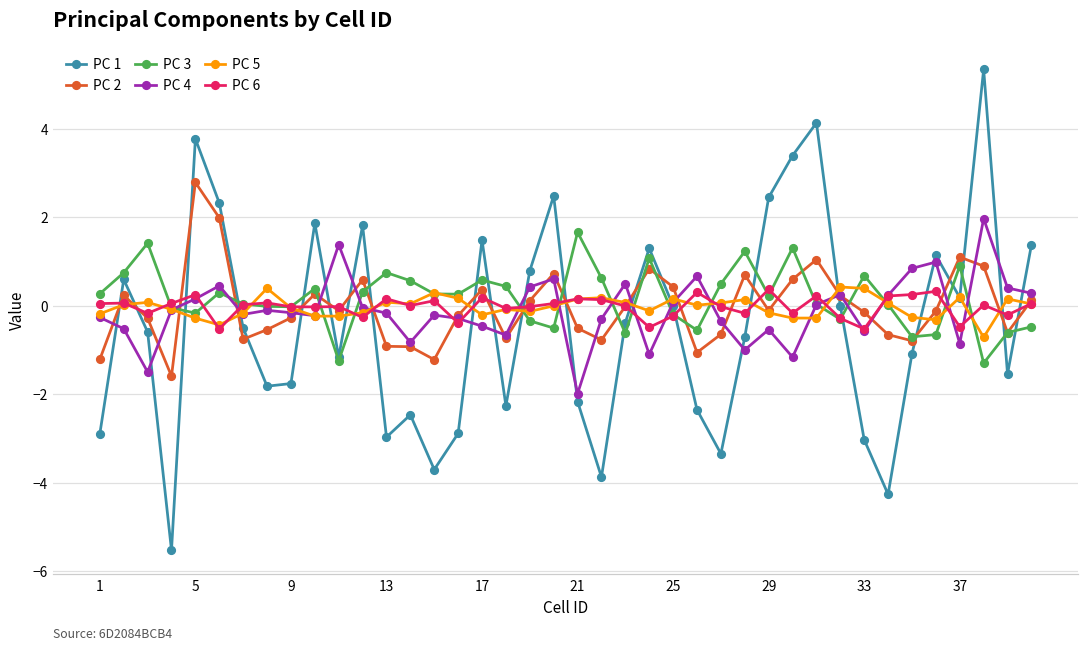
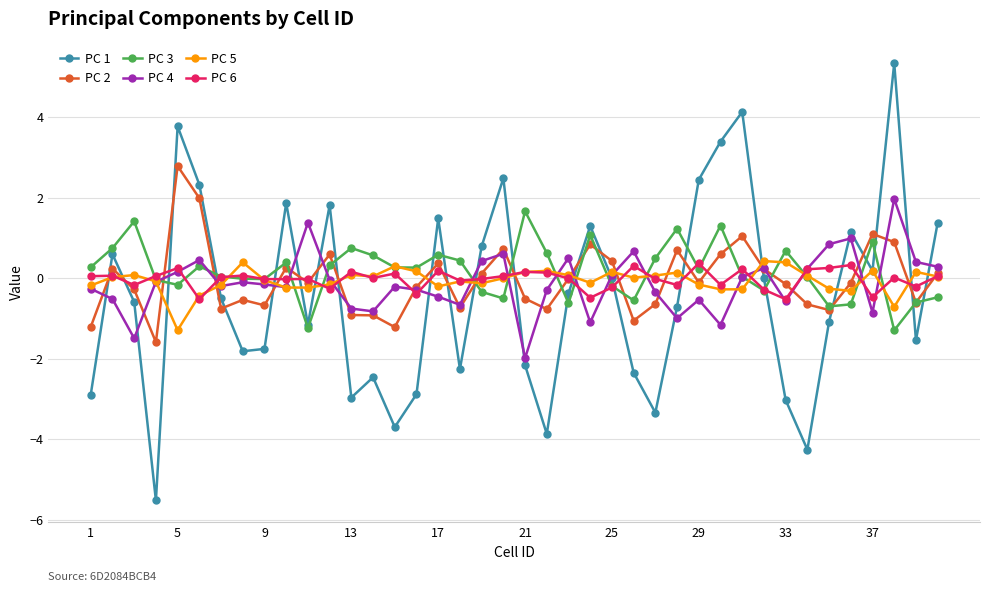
PC 5, 5: -0.3 -> -1.3
PC 2, 9: -0.3 -> -0.7
PC 4, 13: -0.2 -> -0.8
